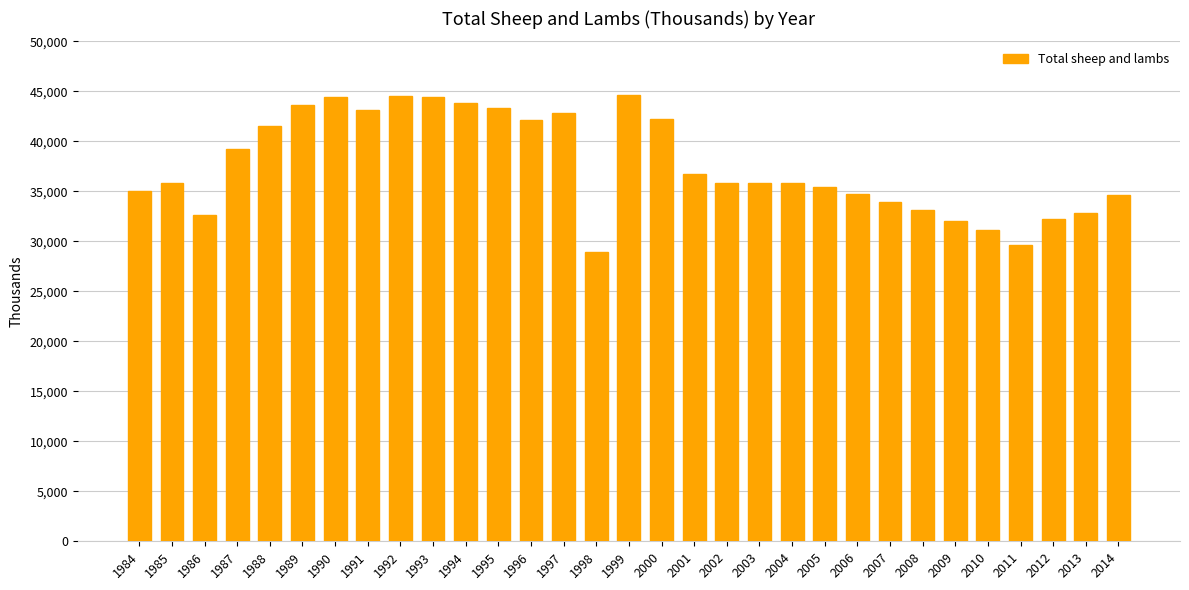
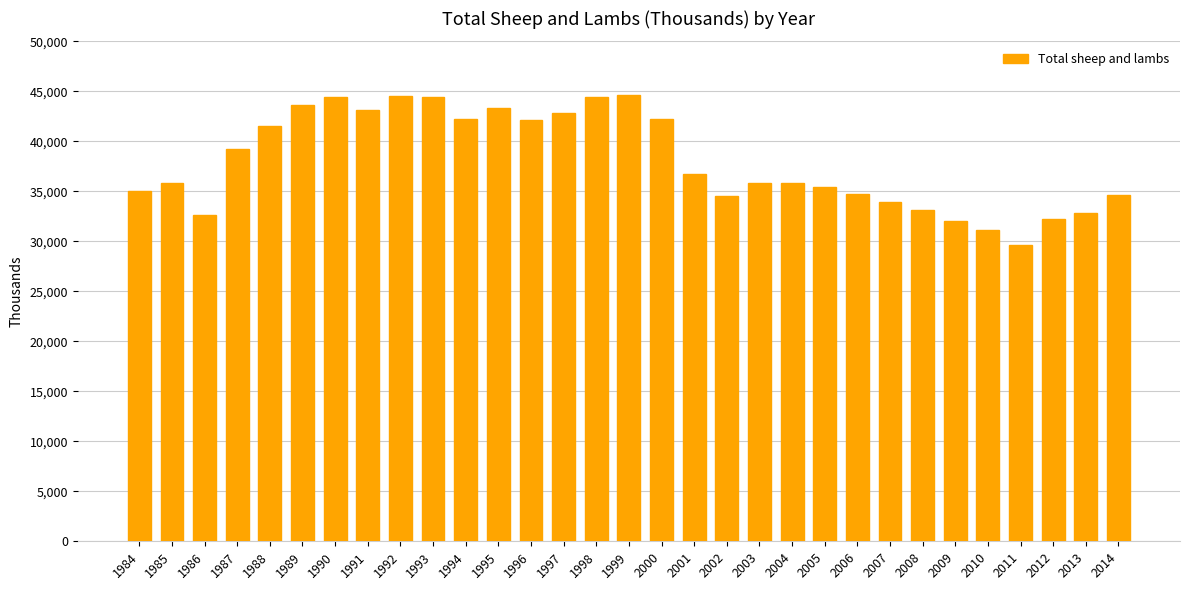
1994: 44,000 -> 42,000
1998: 29,000 -> 44,000
2002: 36,000 -> 35,000
